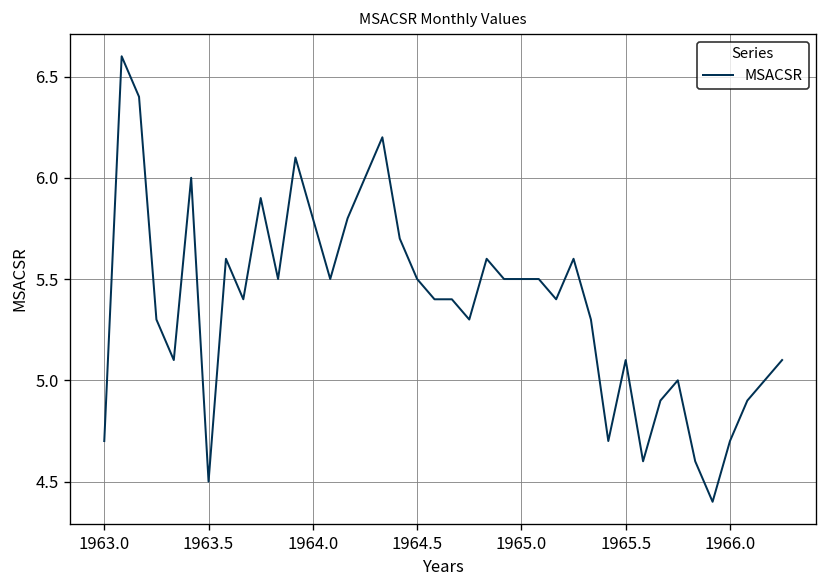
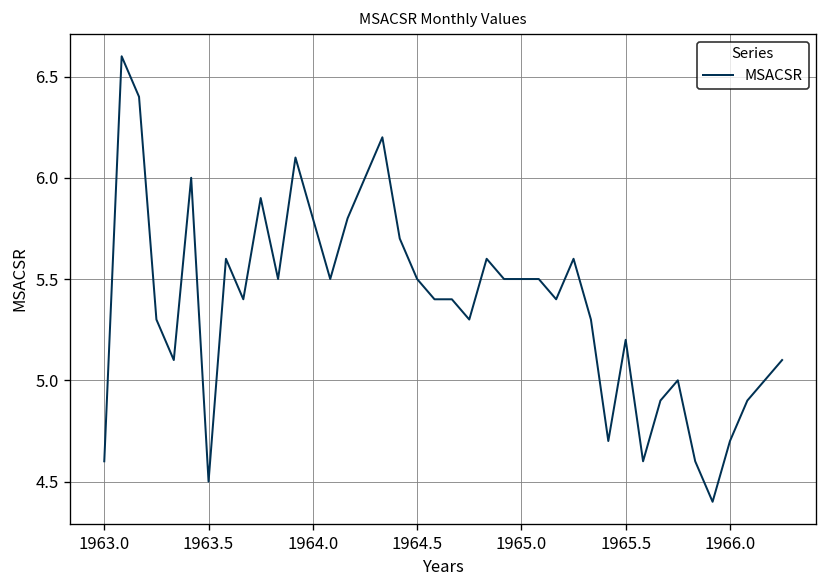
1963.0: 4.7 -> 4.6
1965.5: 5.1 -> 5.2
